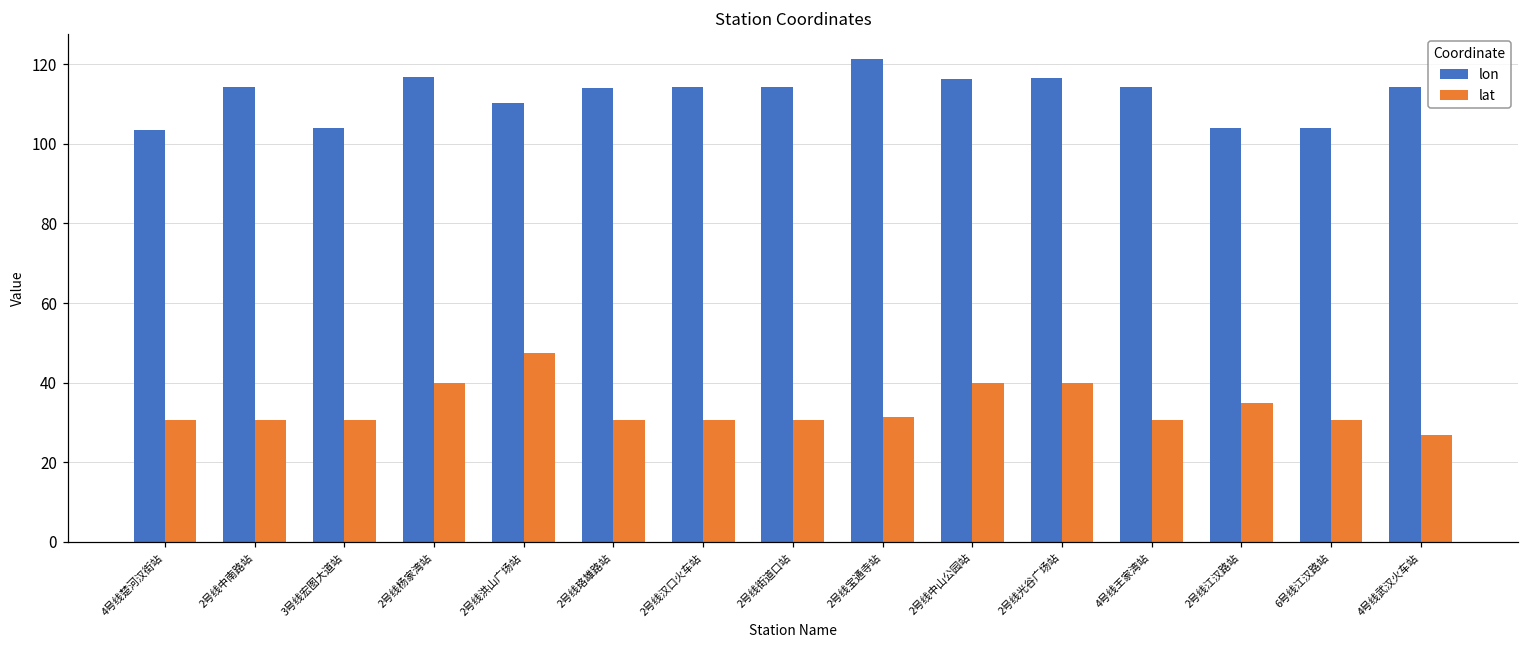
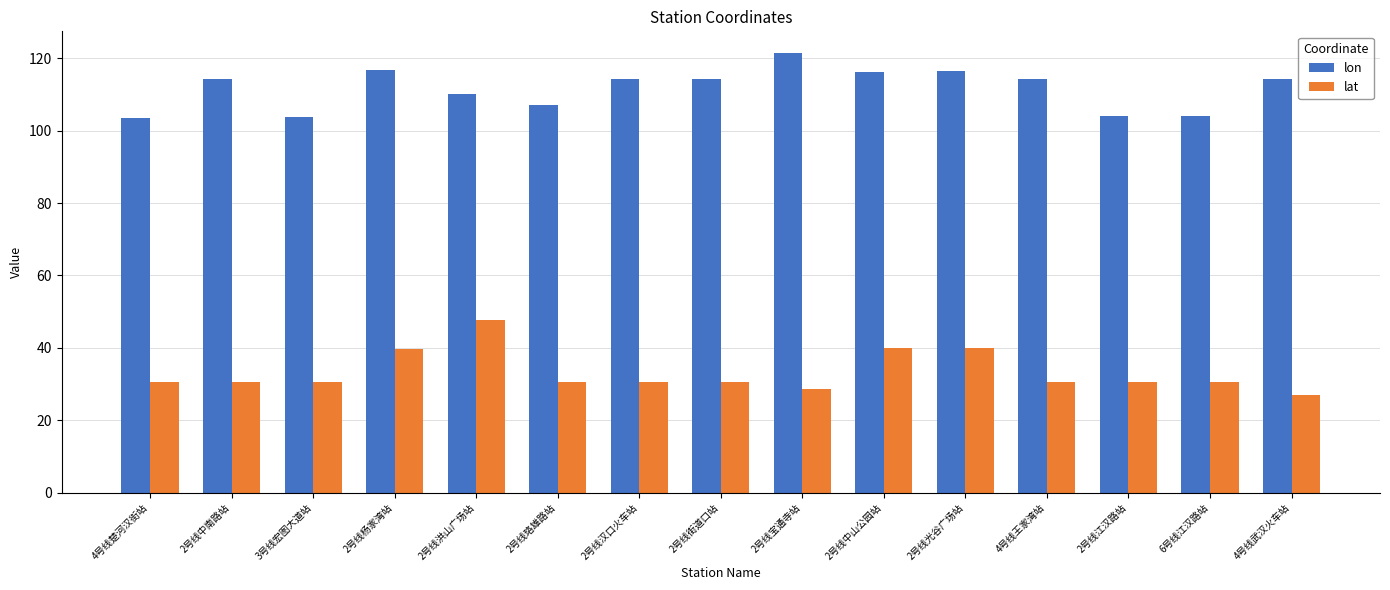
lon, 2号线珞雄路站: 114 -> 107
lat, 2号线宝通寺站: 31 -> 29
lat, 2号线江汉路站: 35 -> 31
